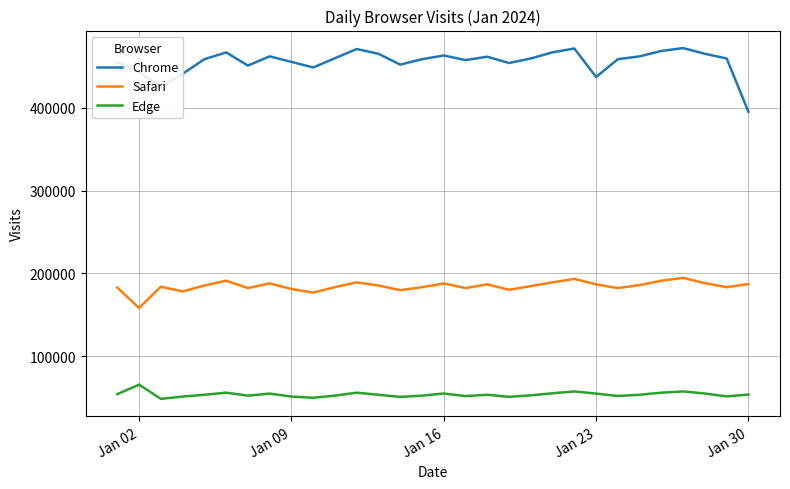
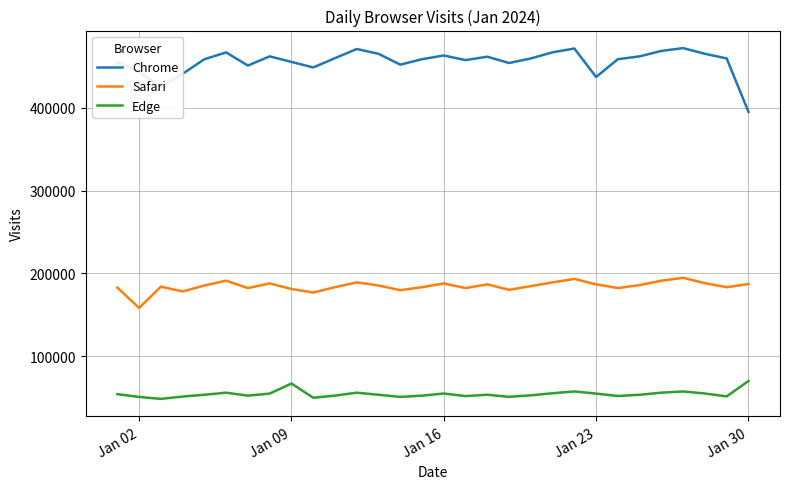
Edge, Jan 02: 70000 -> 50000
Edge, Jan 09: 50000 -> 70000
Edge, Jan 30: 50000 -> 70000
